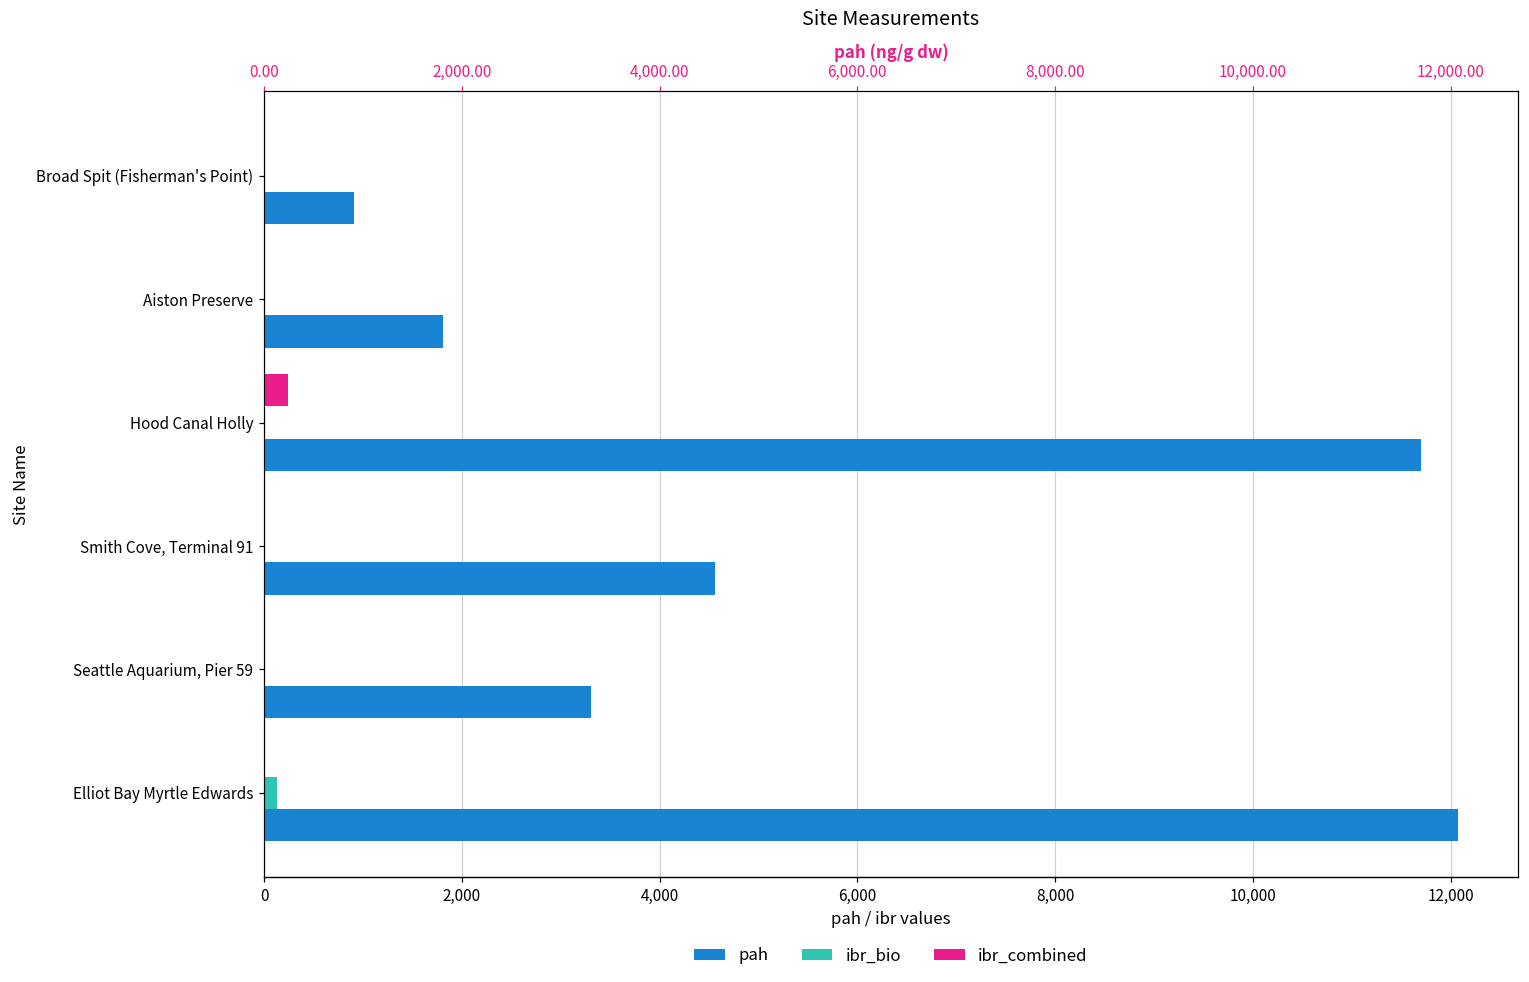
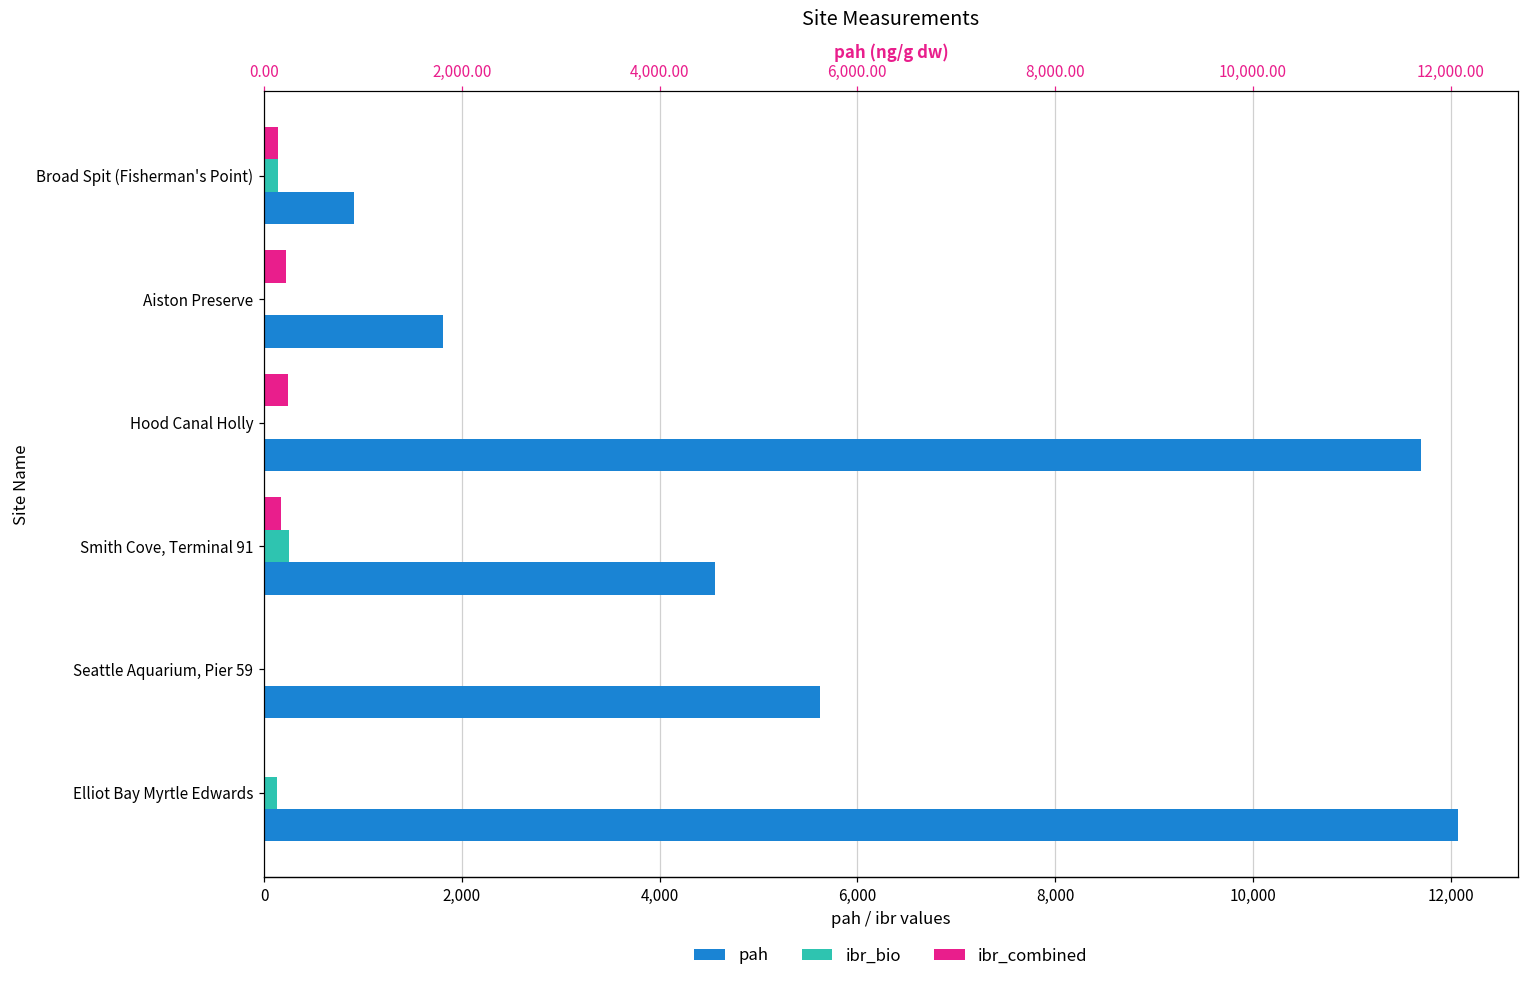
ibr_combined, Broad Spit (Fisherman's Point): 0 -> 100
ibr_bio, Broad Spit (Fisherman's Point): 0 -> 100
ibr_combined, Aiston Preserve: 0 -> 200
ibr_combined, Smith Cove, Terminal 91: 0 -> 200
ibr_bio, Smith Cove, Terminal 91: 0 -> 300
pah, Seattle Aquarium, Pier 59: 3,300 -> 5,600
